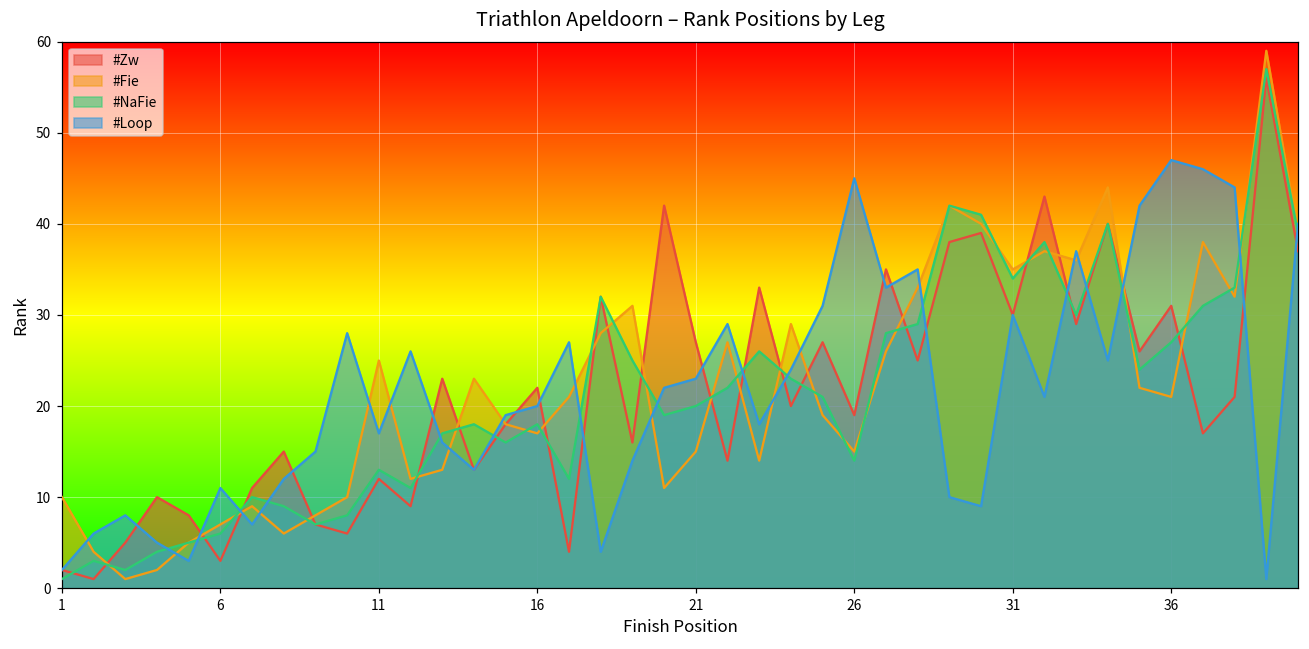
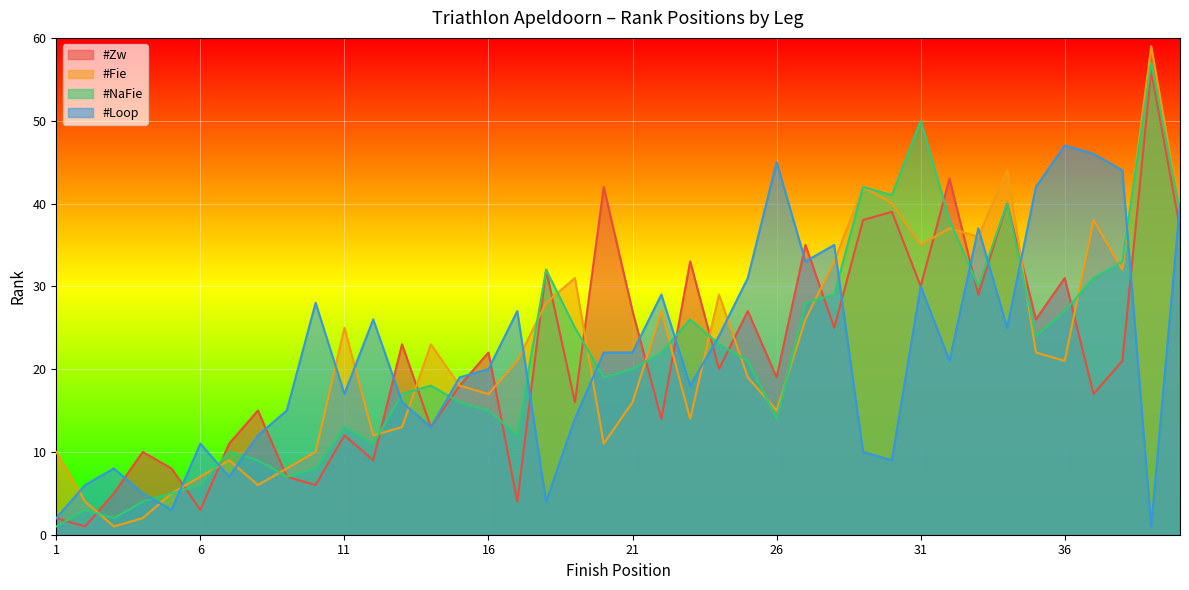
#NaFie, 16: 18 -> 15
#Fie, 21: 15 -> 16
#Loop, 21: 23 -> 22
#NaFie, 31: 34 -> 50
